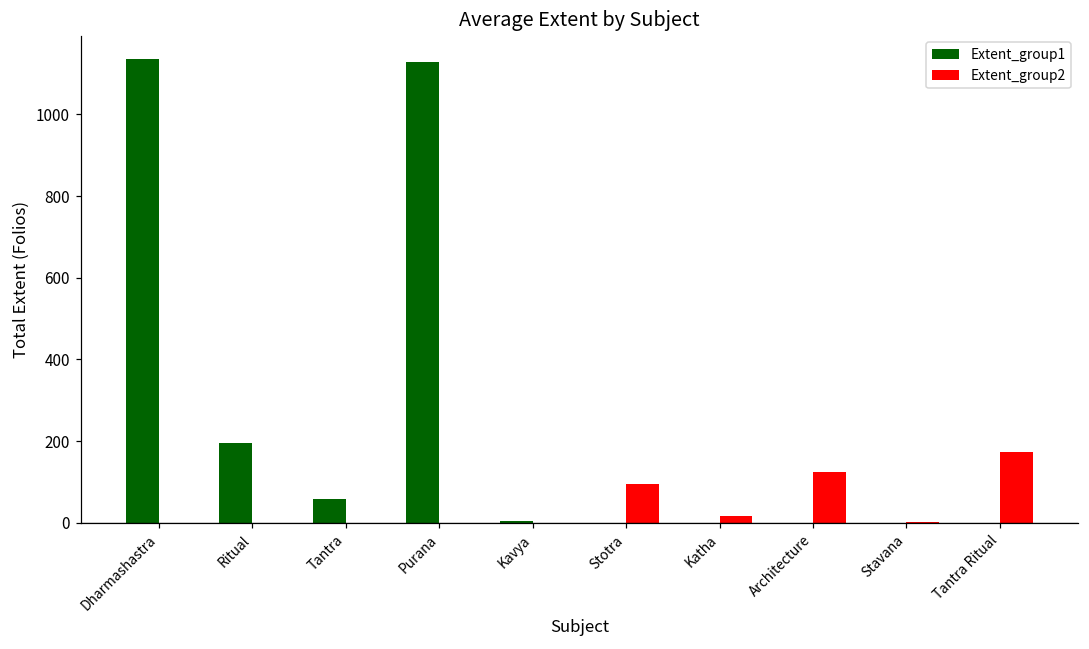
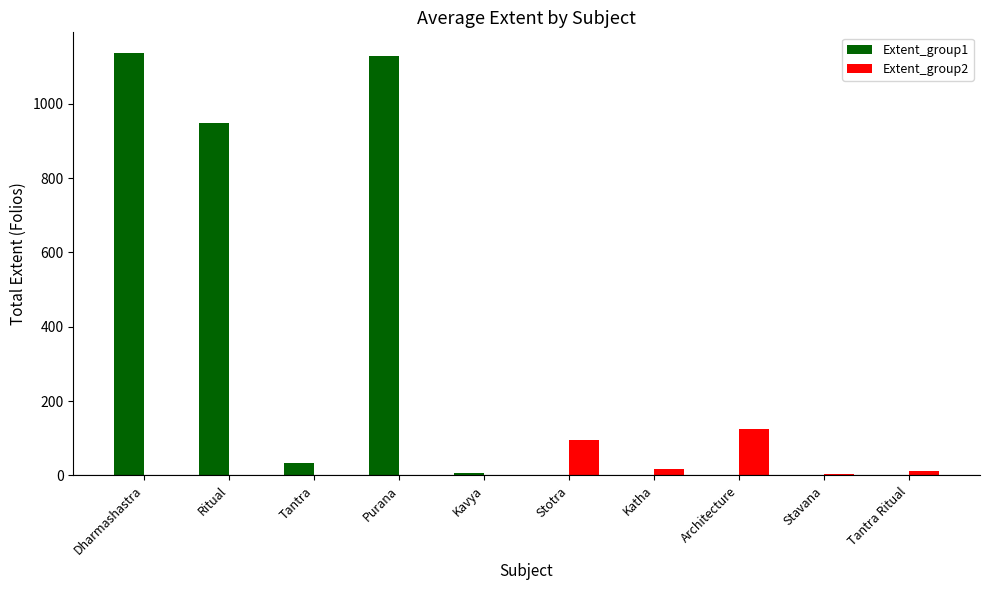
Extent_group1, Ritual: 200 -> 950
Extent_group1, Tantra: 60 -> 30
Extent_group2, Tantra Ritual: 170 -> 10
